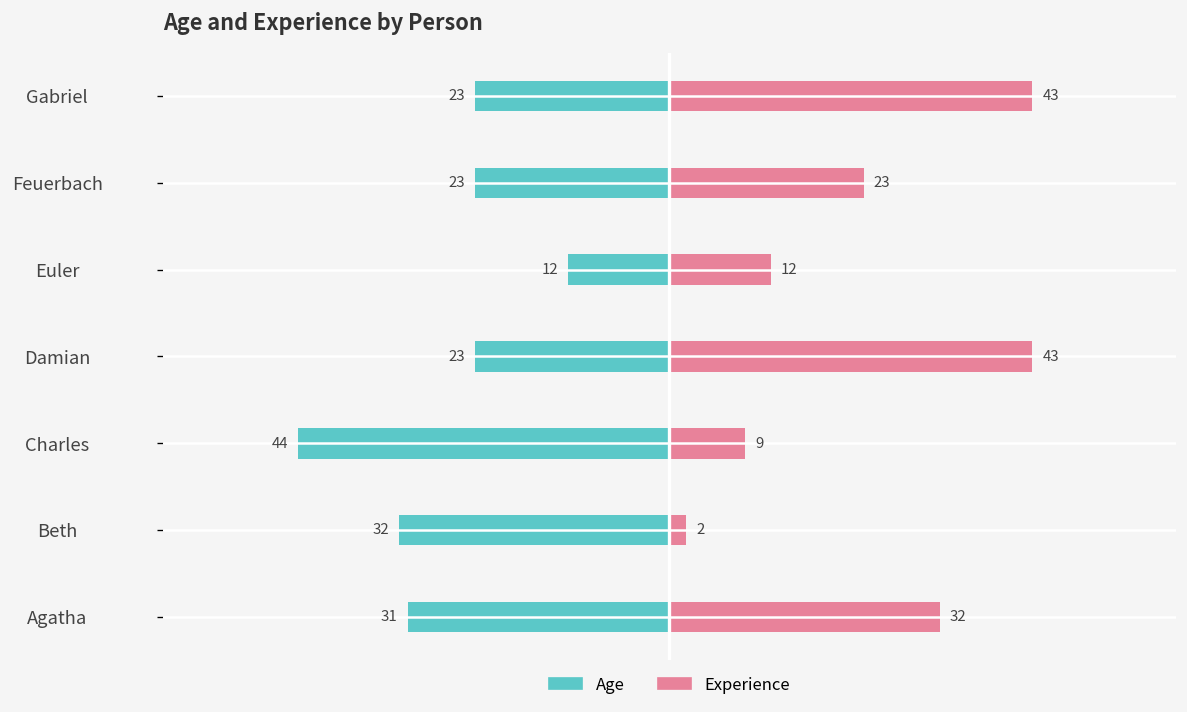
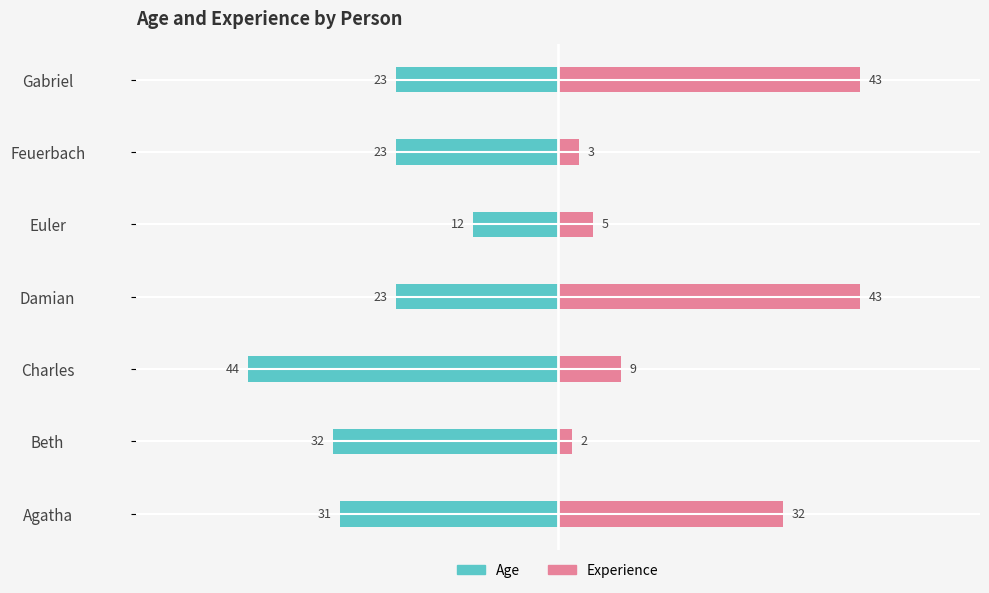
Experience, Feuerbach: 23 -> 3
Experience, Euler: 12 -> 5
